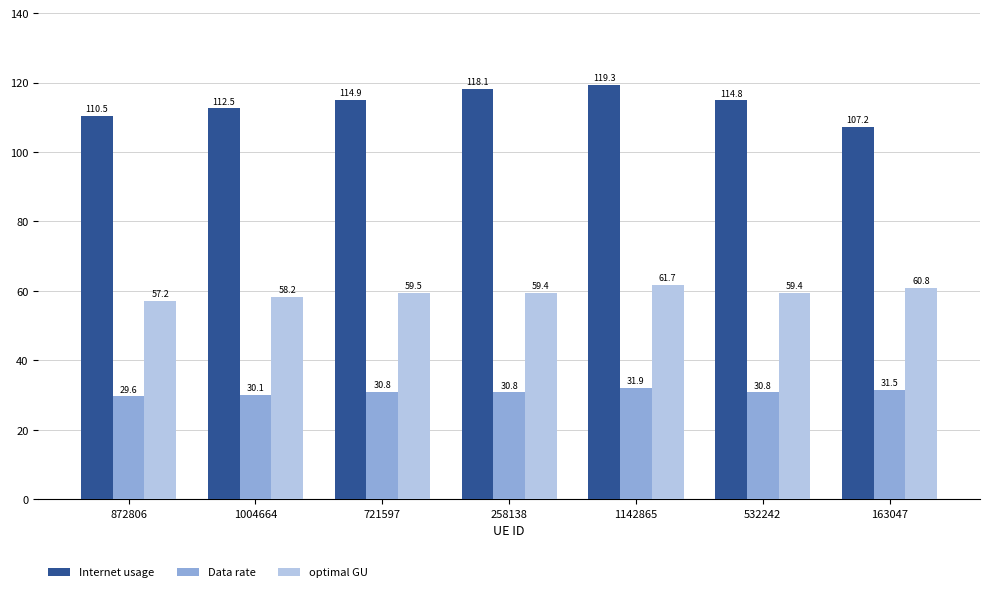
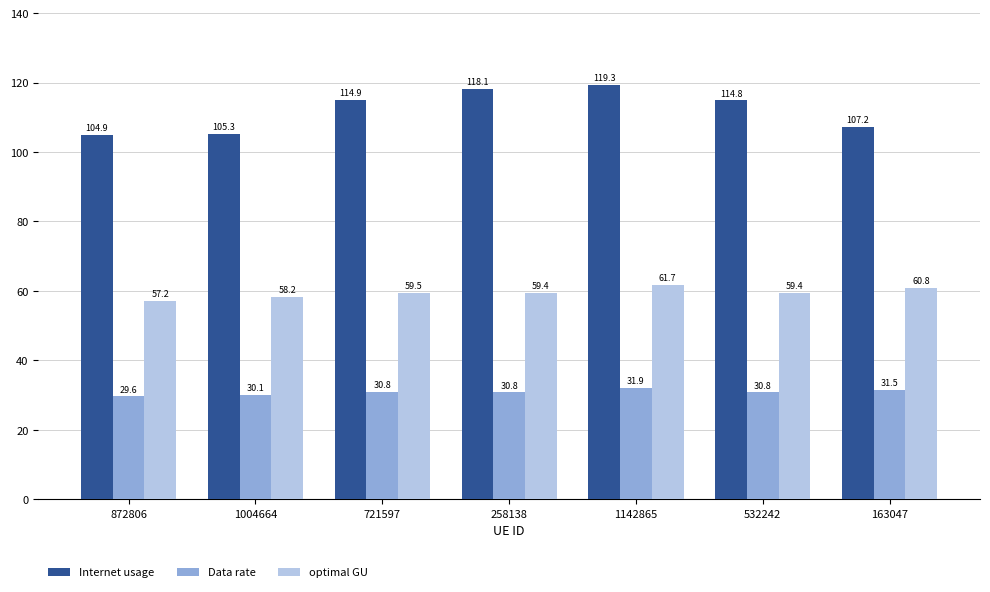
Internet usage, 872806: 110.5 -> 104.9
Internet usage, 1004664: 112.5 -> 105.3
